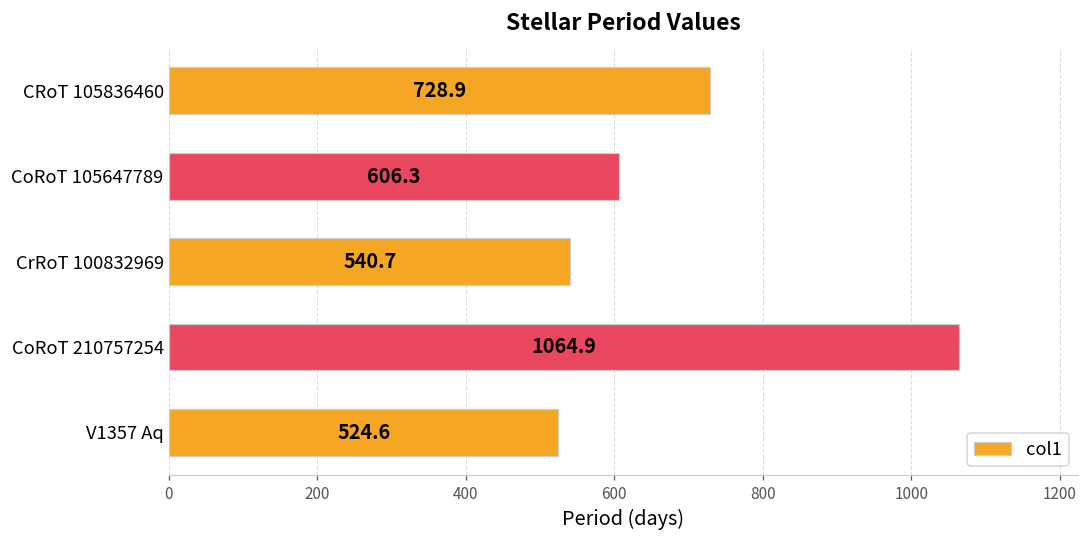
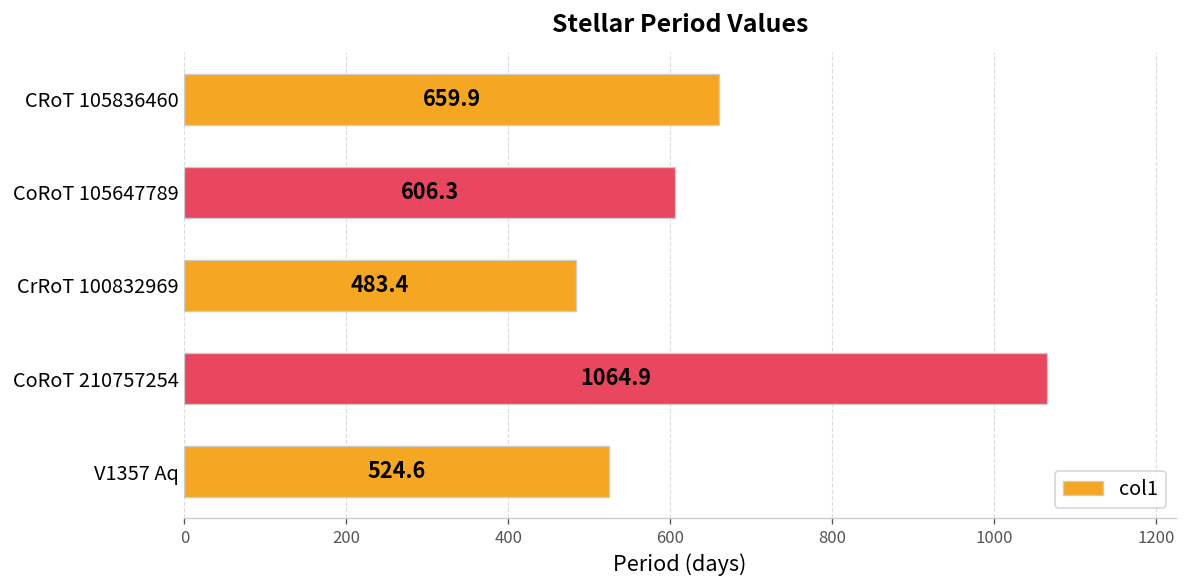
CRoT 105836460: 728.9 -> 659.9
CrRoT 100832969: 540.7 -> 483.4
